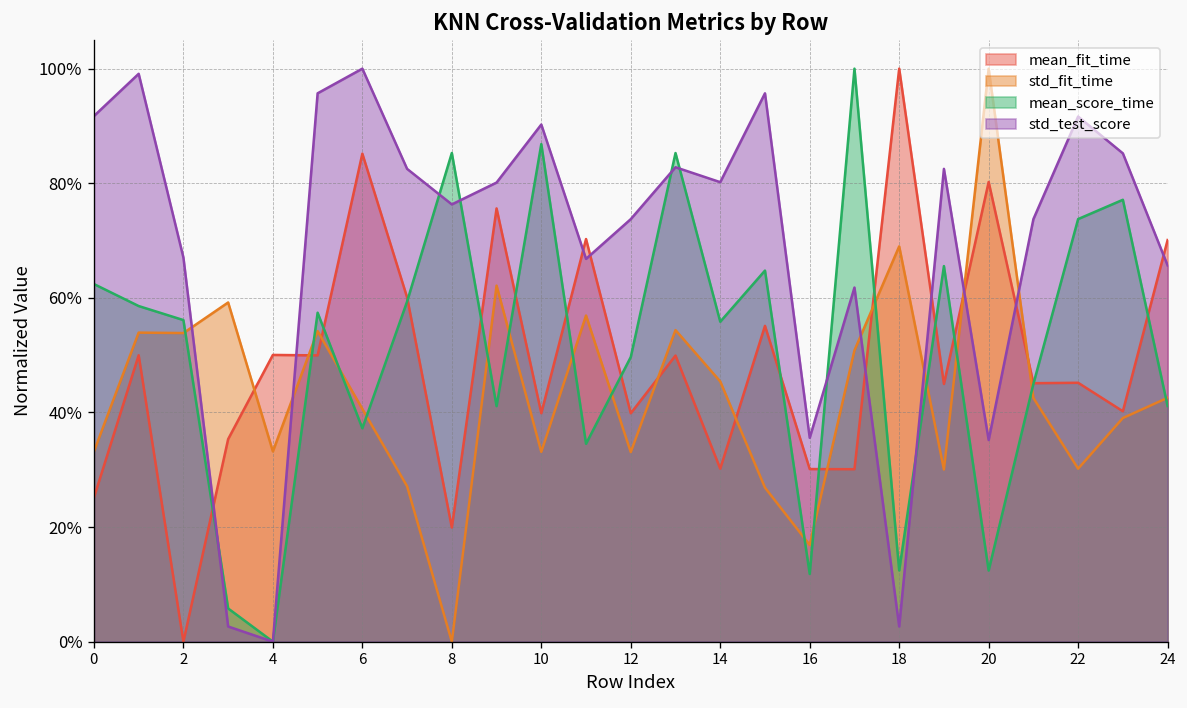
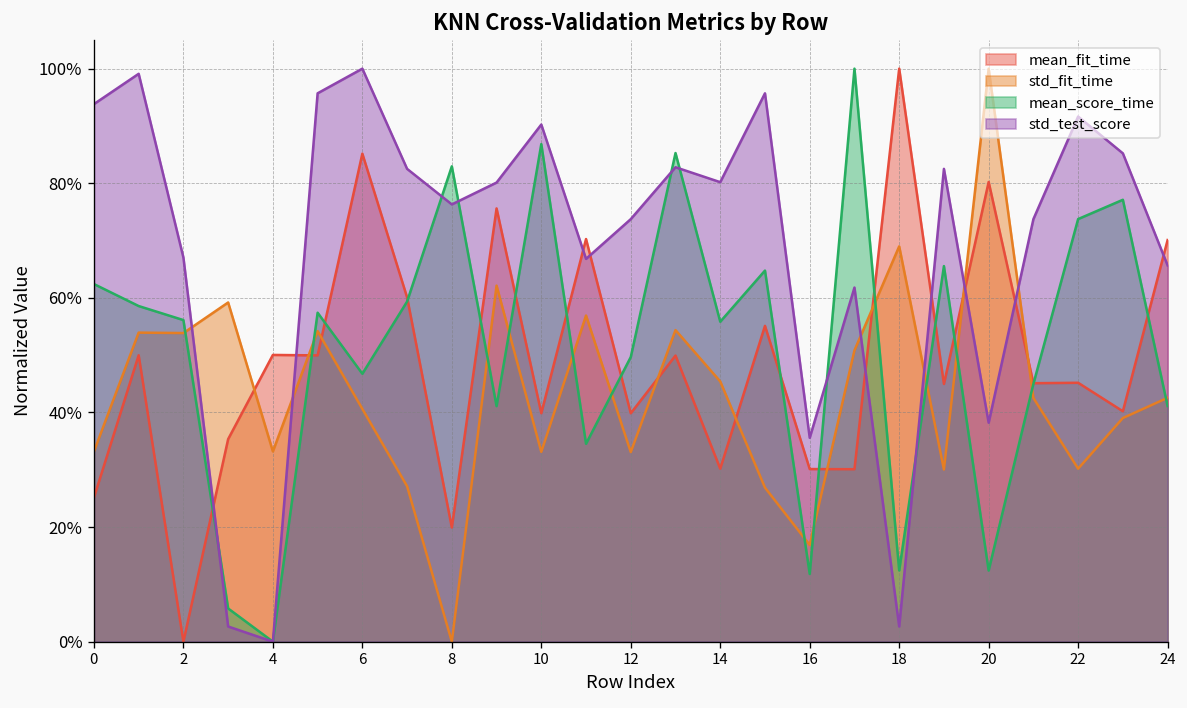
std_test_score, 0: 92% -> 94%
mean_score_time, 6: 37% -> 47%
mean_score_time, 8: 85% -> 83%
std_test_score, 20: 35% -> 38%
